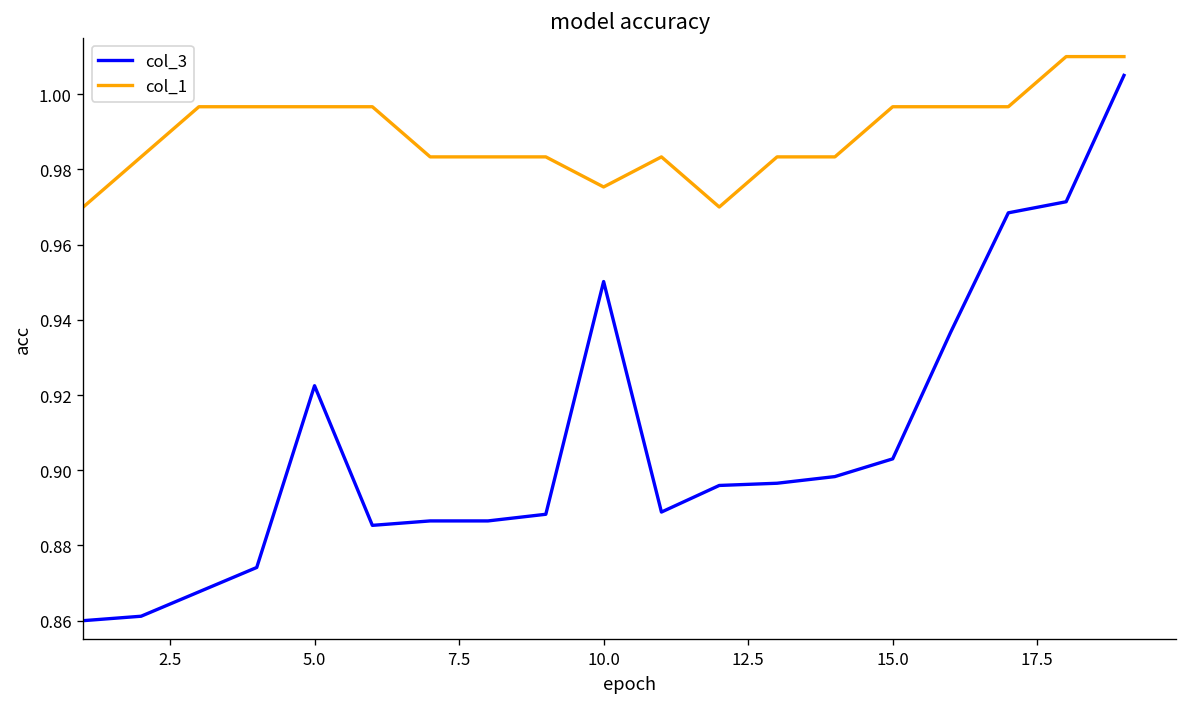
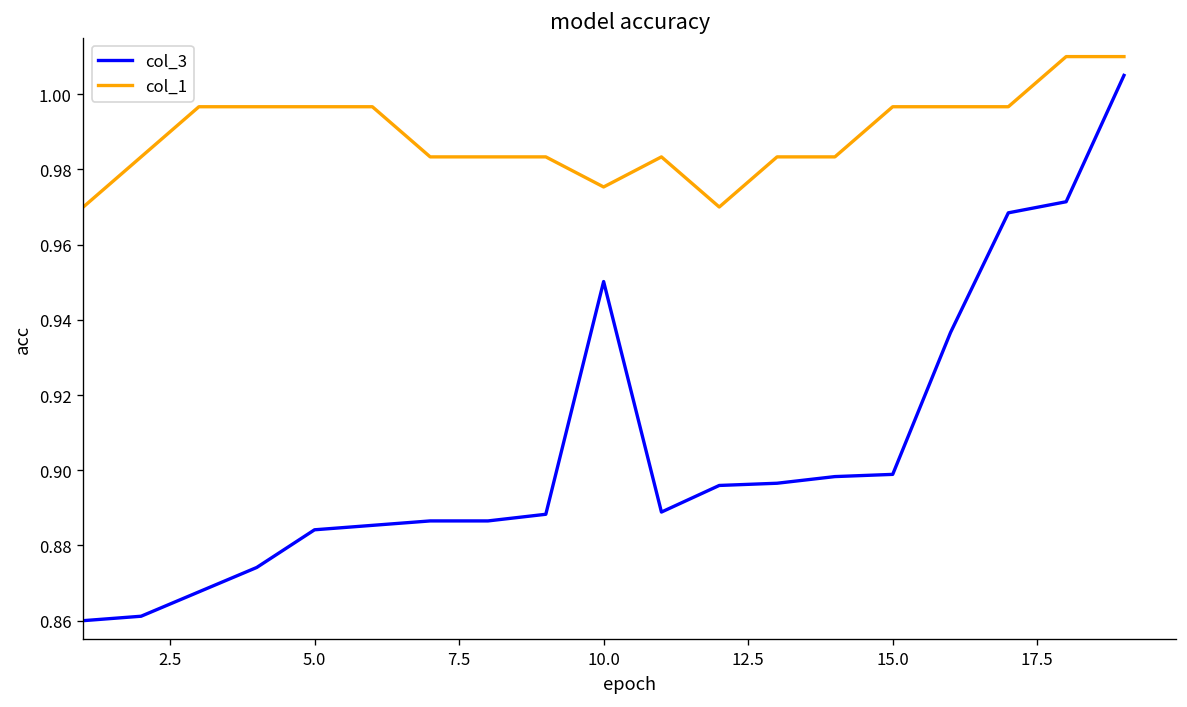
col_3, 5.0: 0.922 -> 0.884
col_3, 15.0: 0.903 -> 0.899
